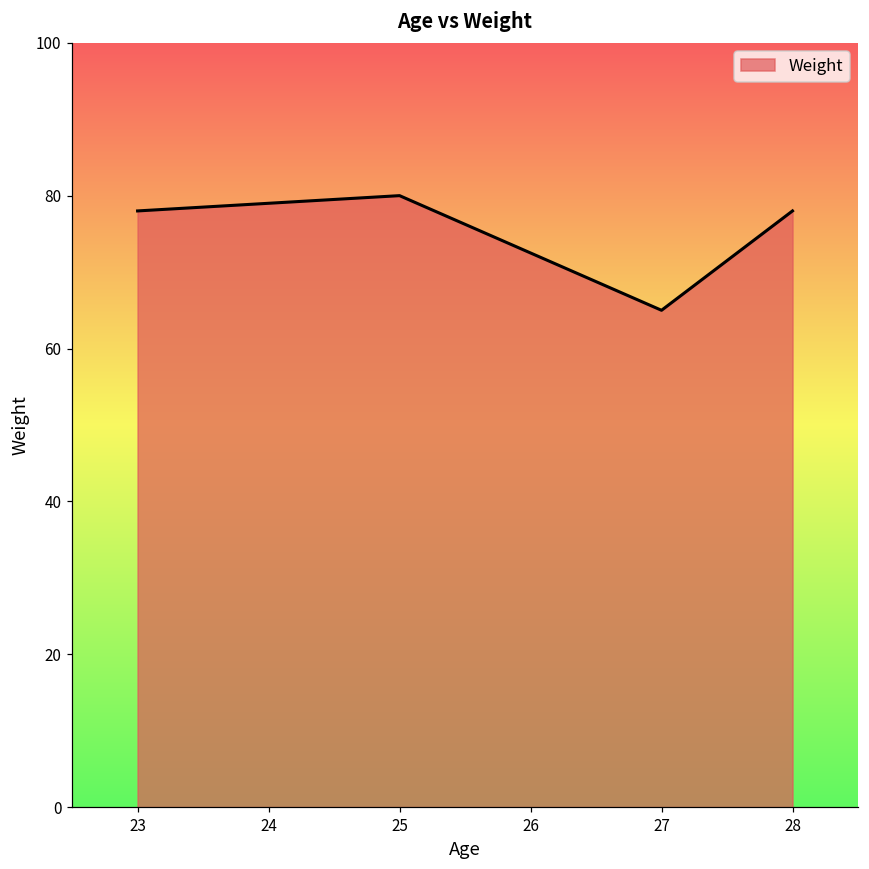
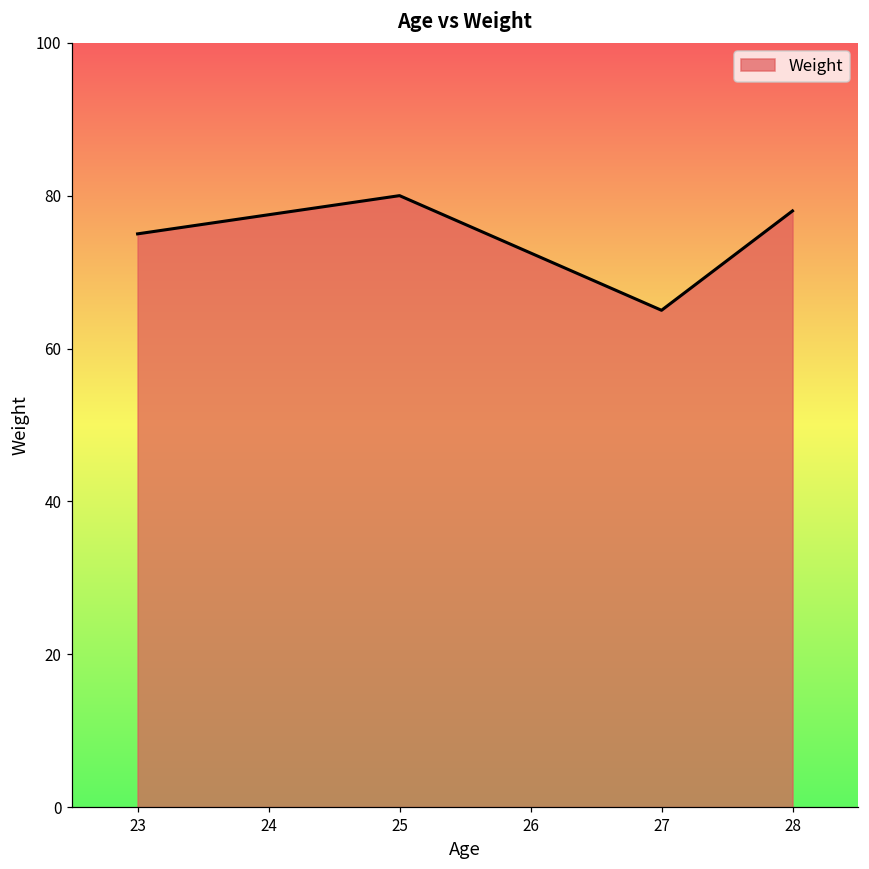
23: 78 -> 75
